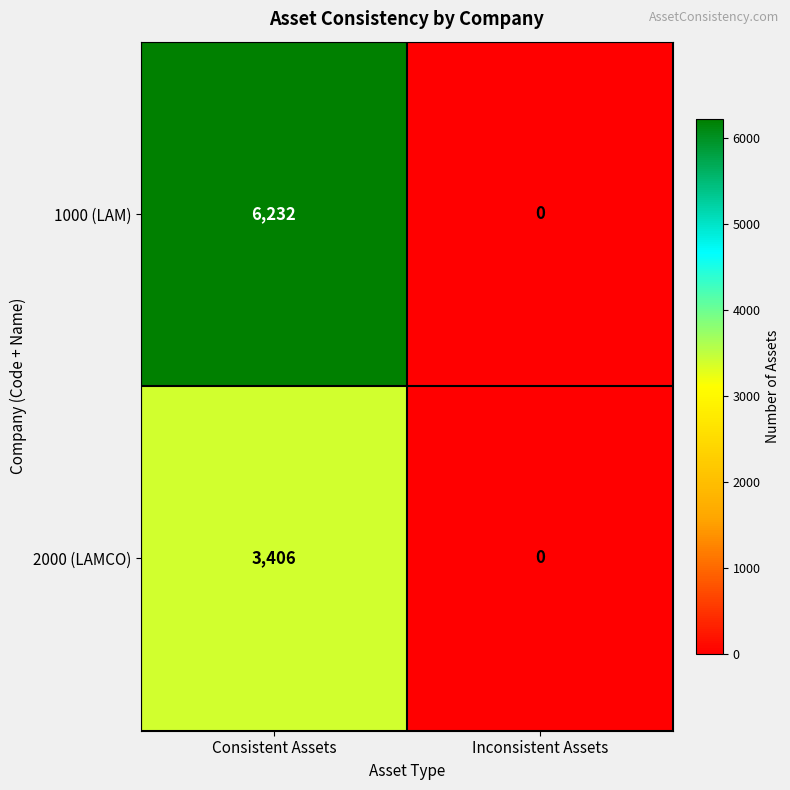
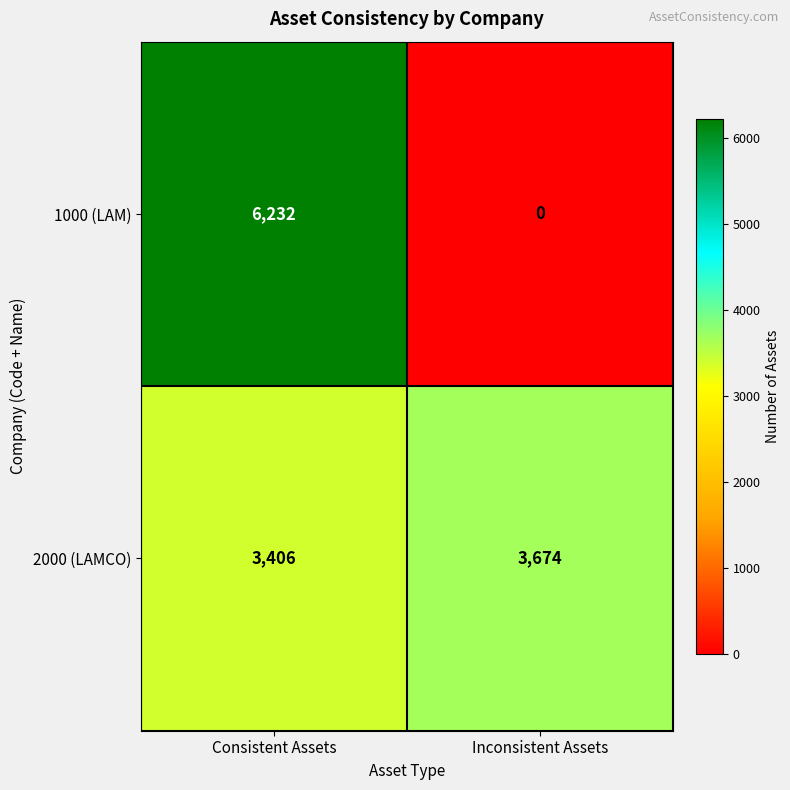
2000 (LAMCO), Inconsistent Assets: 0 -> 3,674
